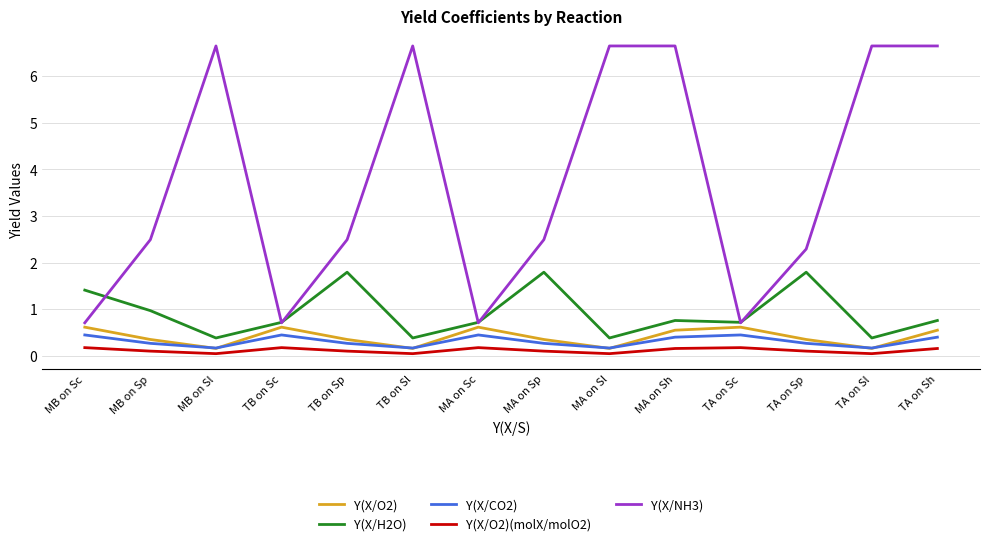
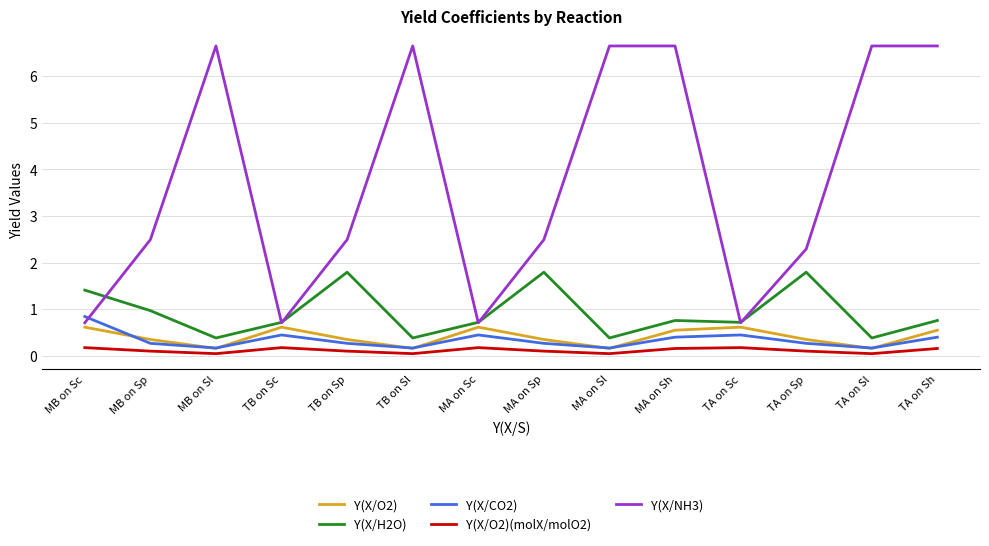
Y(X/CO2), MB on Sc: 0.4 -> 0.8
